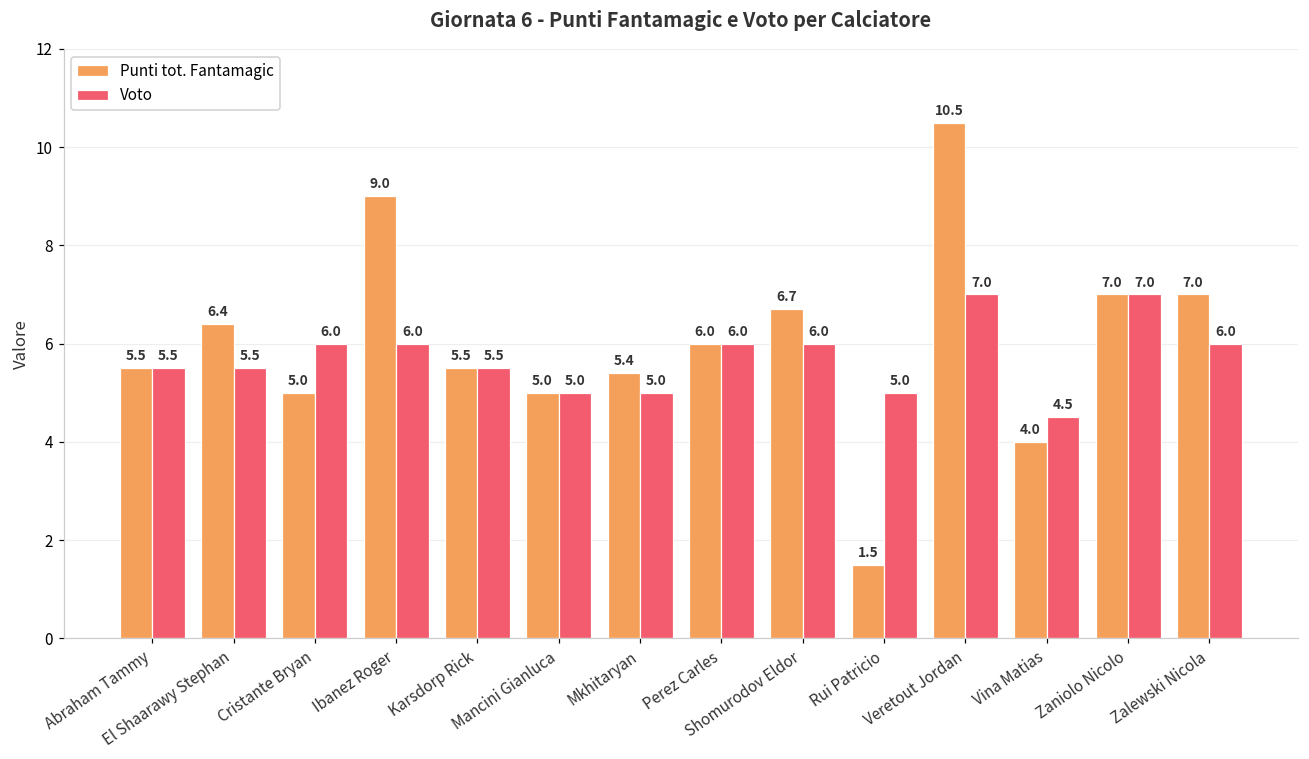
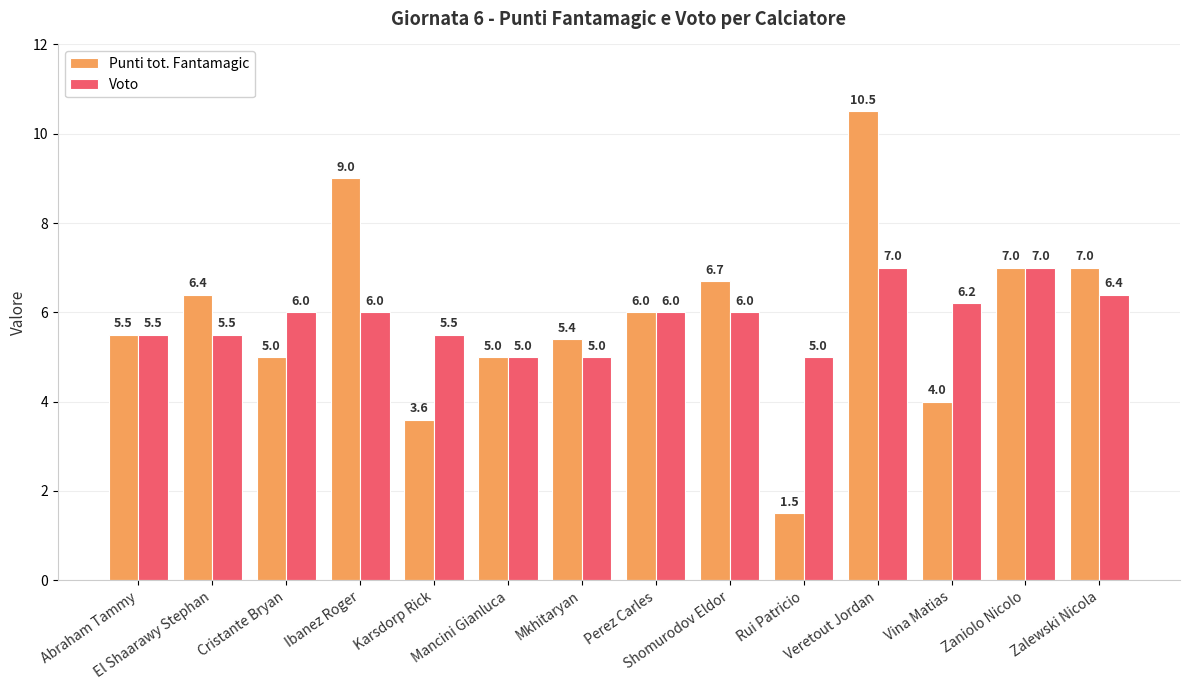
Punti tot. Fantamagic, Karsdorp Rick: 5.5 -> 3.6
Voto, Vina Matias: 4.5 -> 6.2
Voto, Zalewski Nicola: 6.0 -> 6.4
